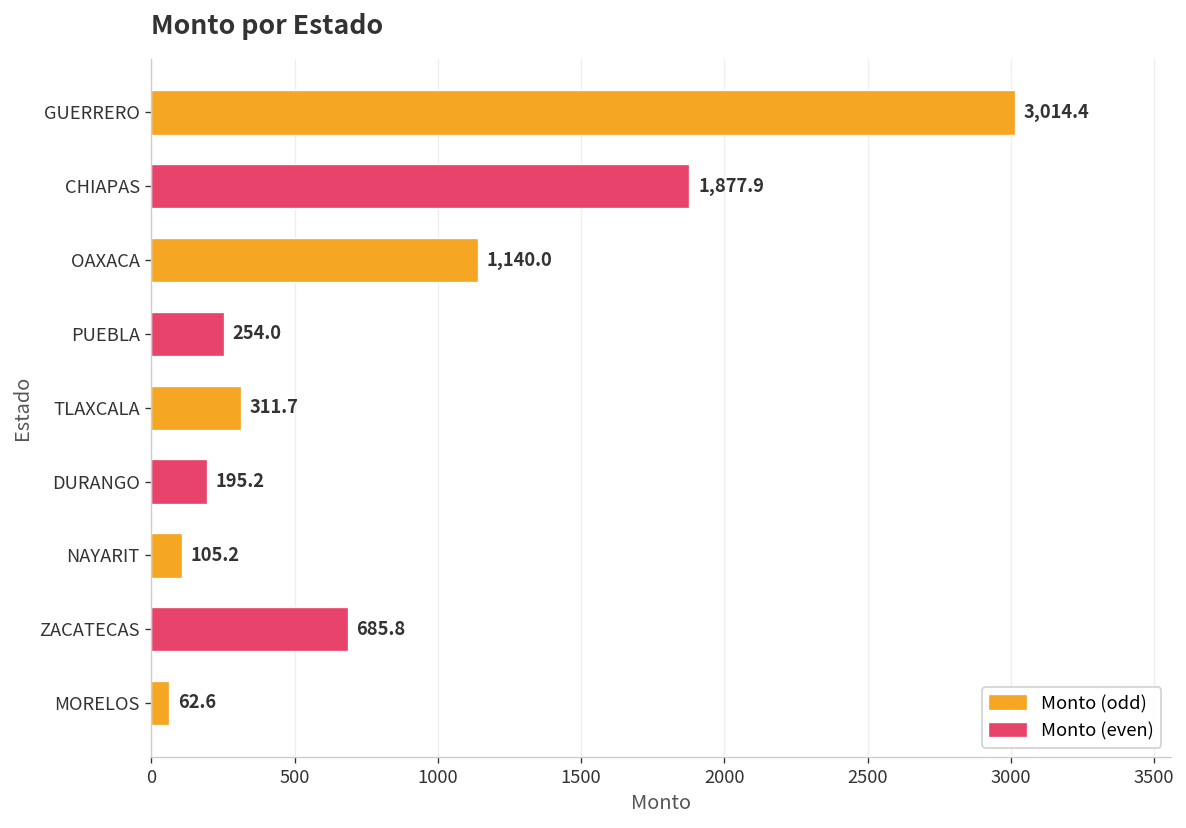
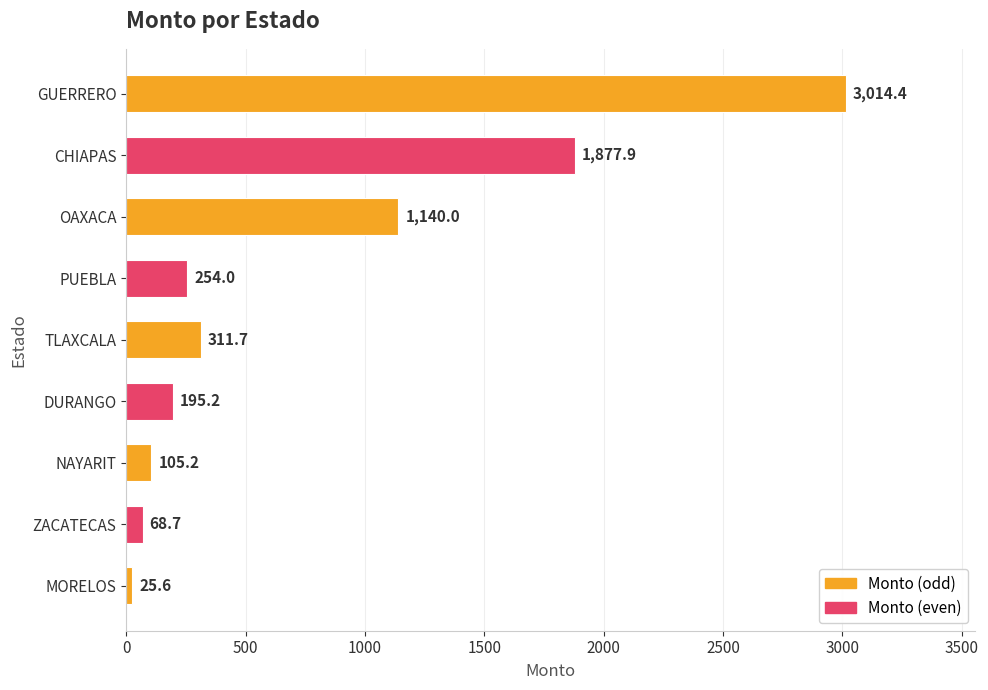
ZACATECAS: 685.8 -> 68.7
MORELOS: 62.6 -> 25.6
